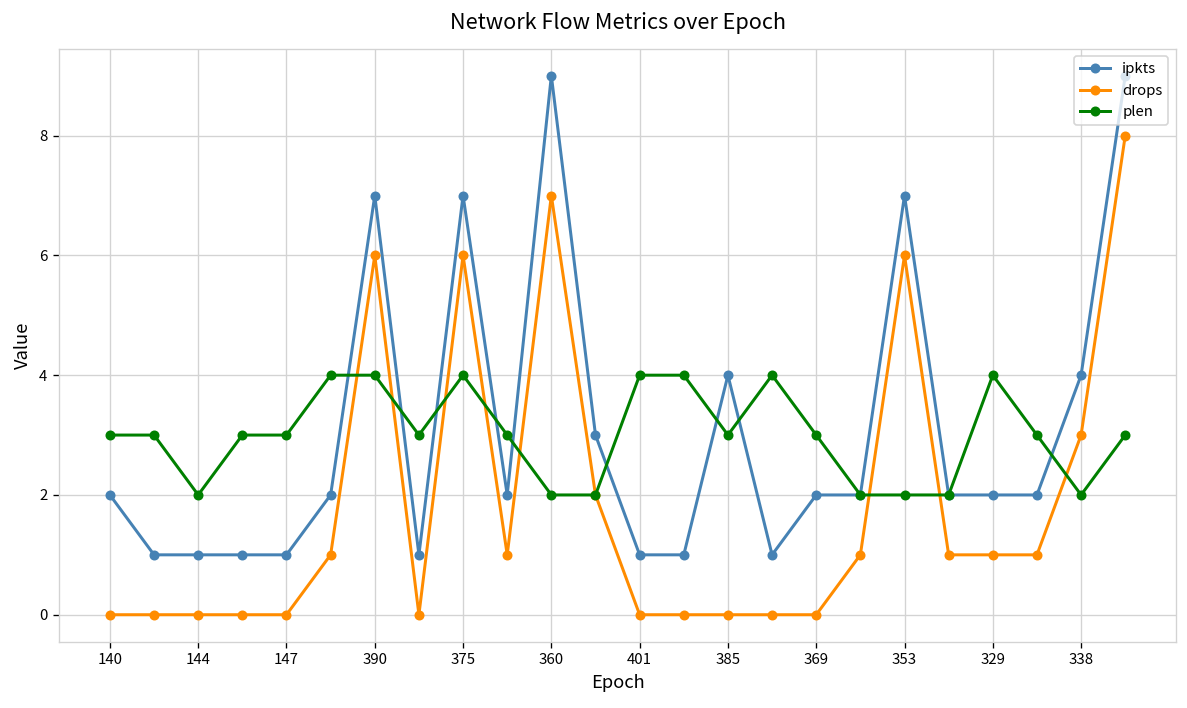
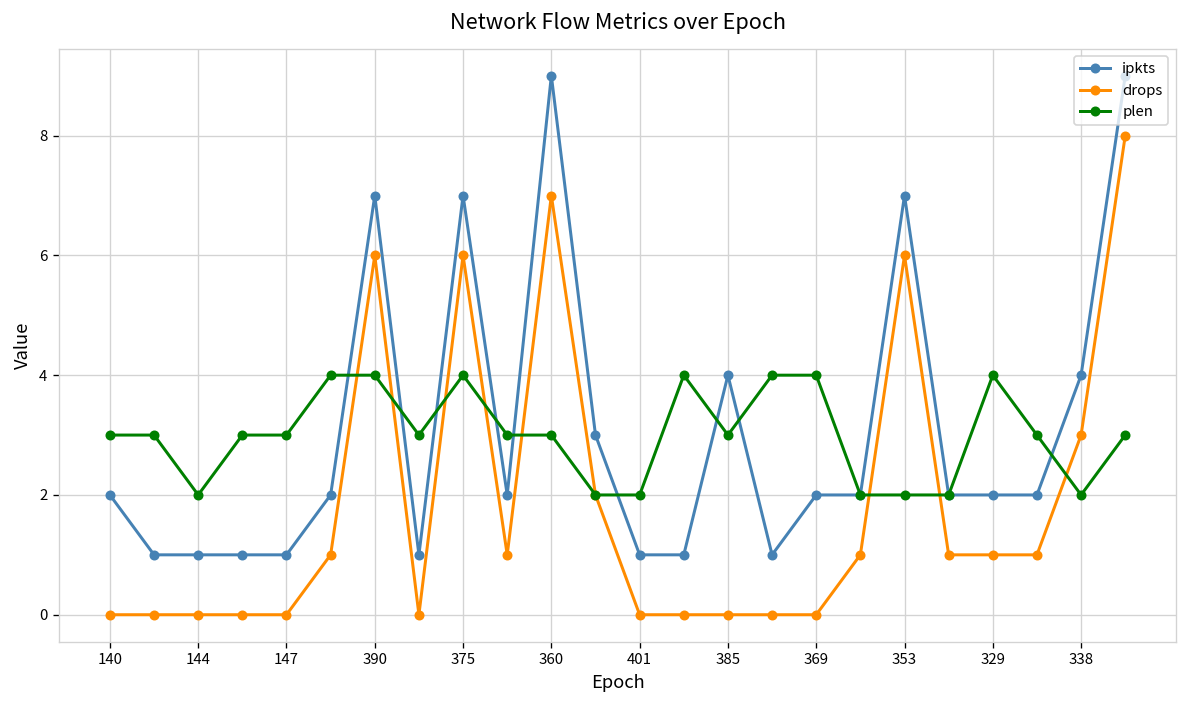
plen, 360: 2 -> 3
plen, 401: 4 -> 2
plen, 369: 3 -> 4
